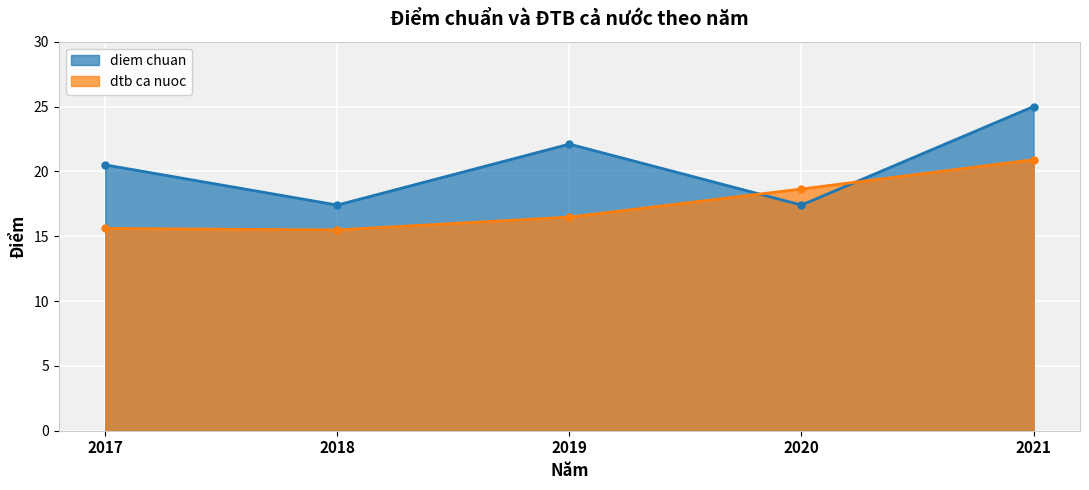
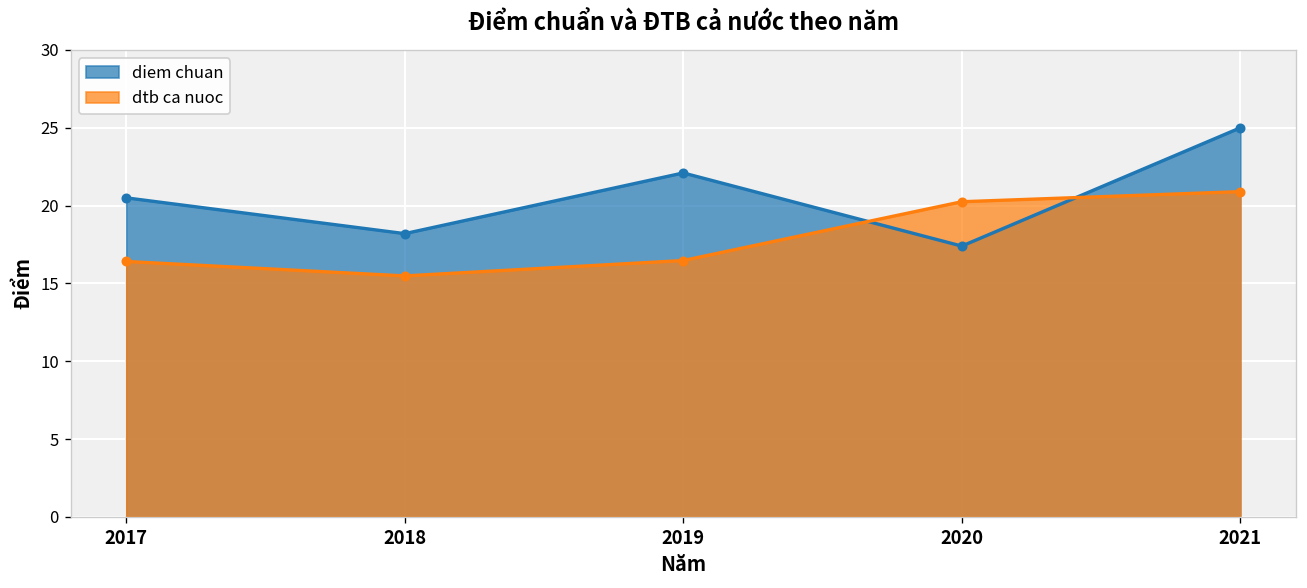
dtb ca nuoc, 2017: 15.6 -> 16.4
diem chuan, 2018: 17.4 -> 18.2
dtb ca nuoc, 2020: 18.6 -> 20.3
